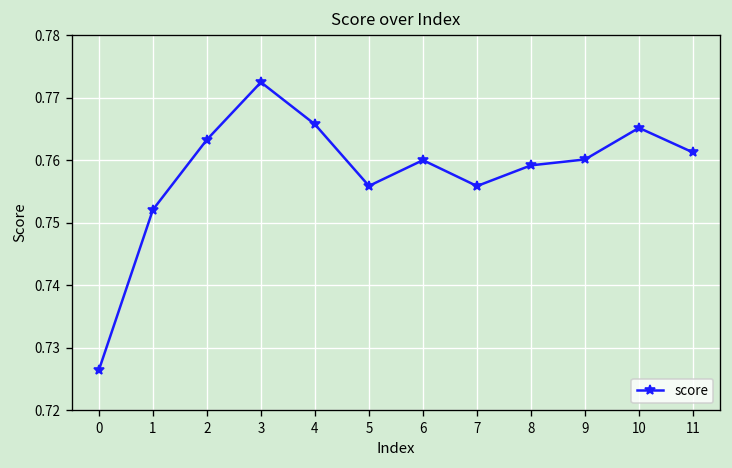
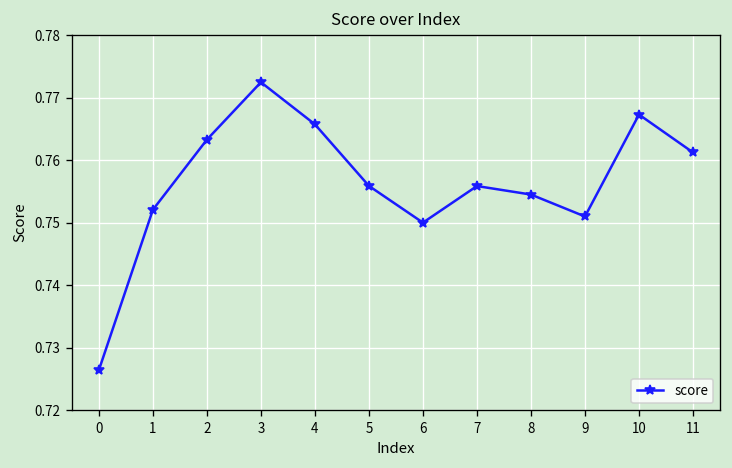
6: 0.76 -> 0.75
8: 0.759 -> 0.754
9: 0.760 -> 0.751
10: 0.765 -> 0.767
